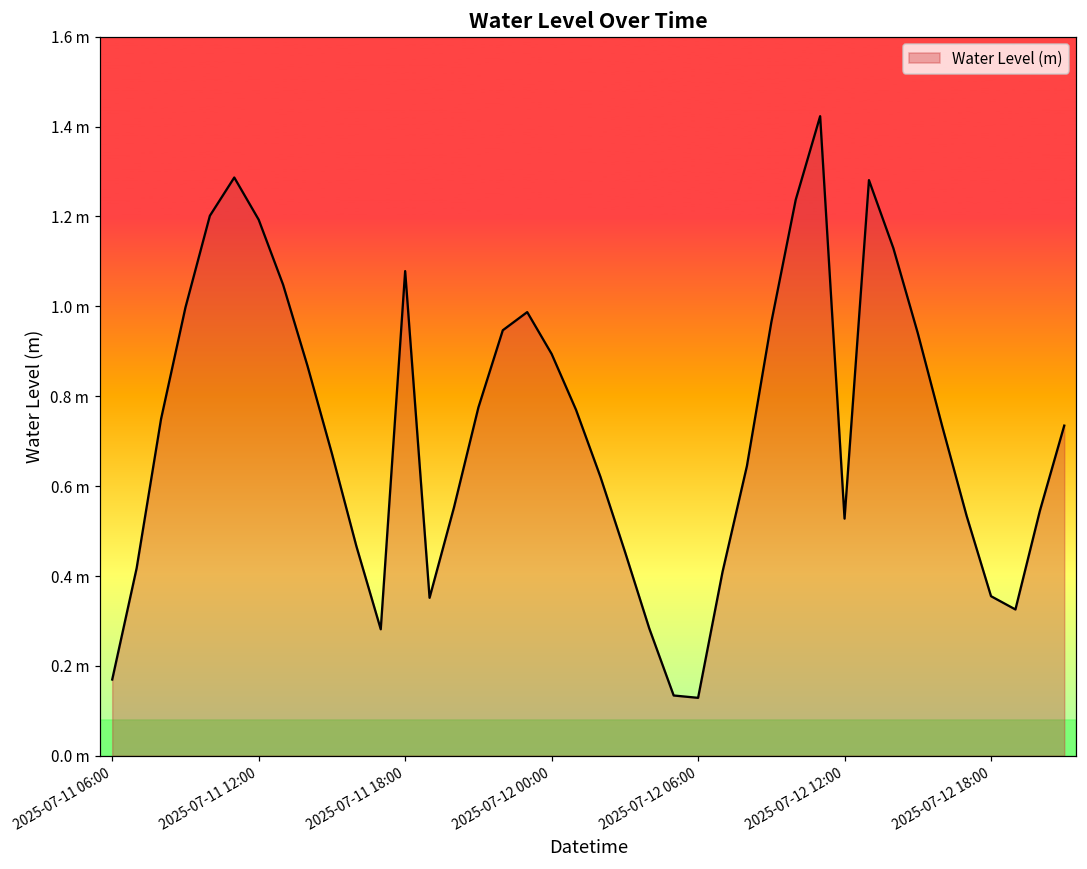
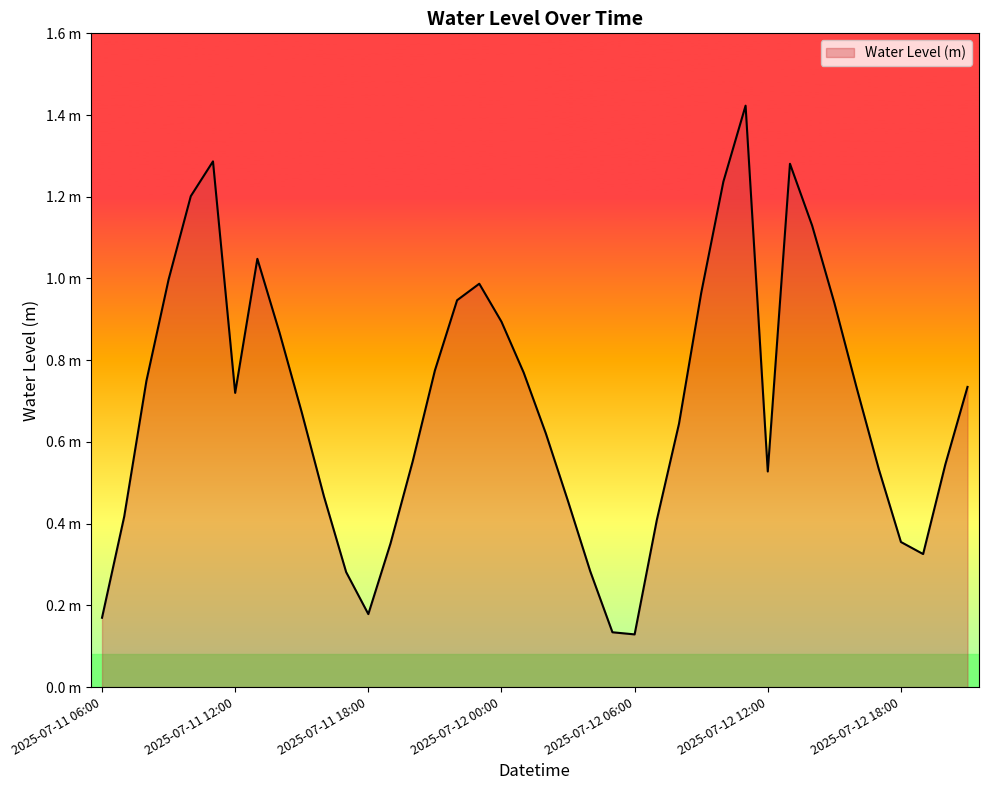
2025-07-11 12:00: 1.19 m -> 0.72 m
2025-07-11 18:00: 1.08 m -> 0.18 m
